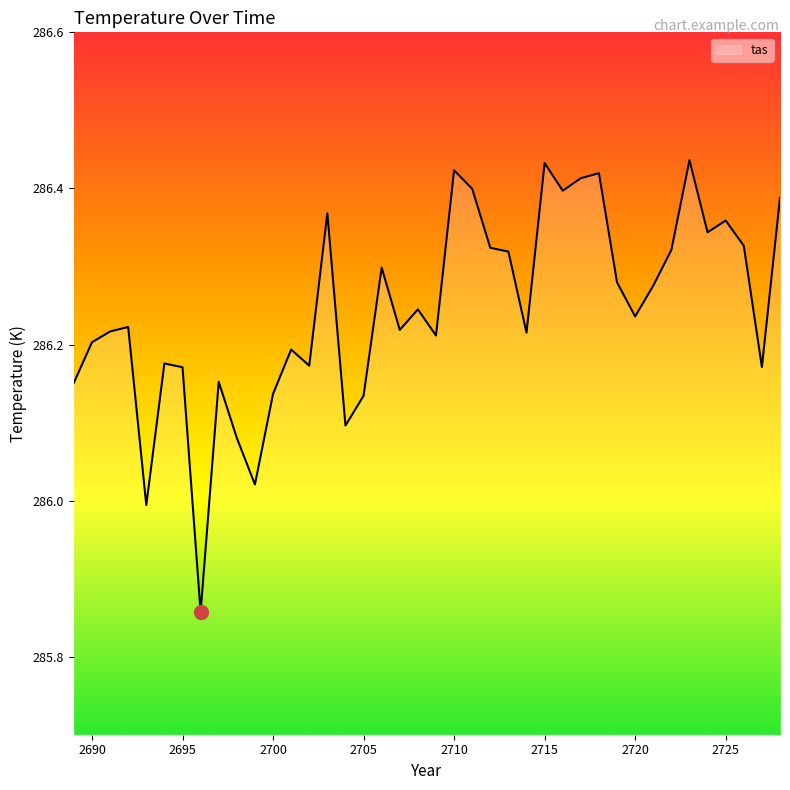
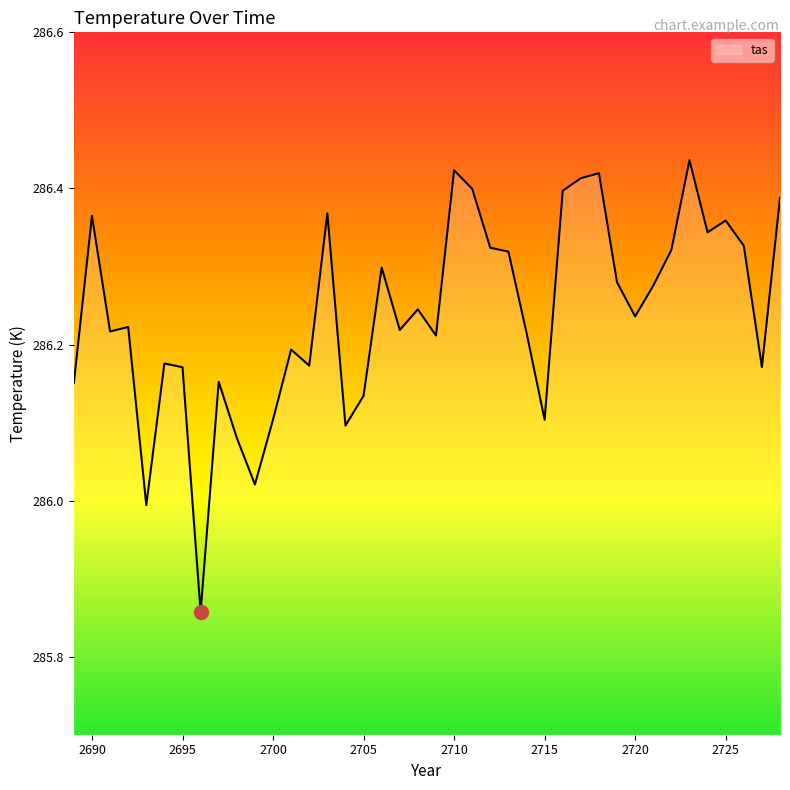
tas, 2690: 286.20 -> 286.36
tas, 2700: 286.14 -> 286.10
tas, 2715: 286.43 -> 286.10
